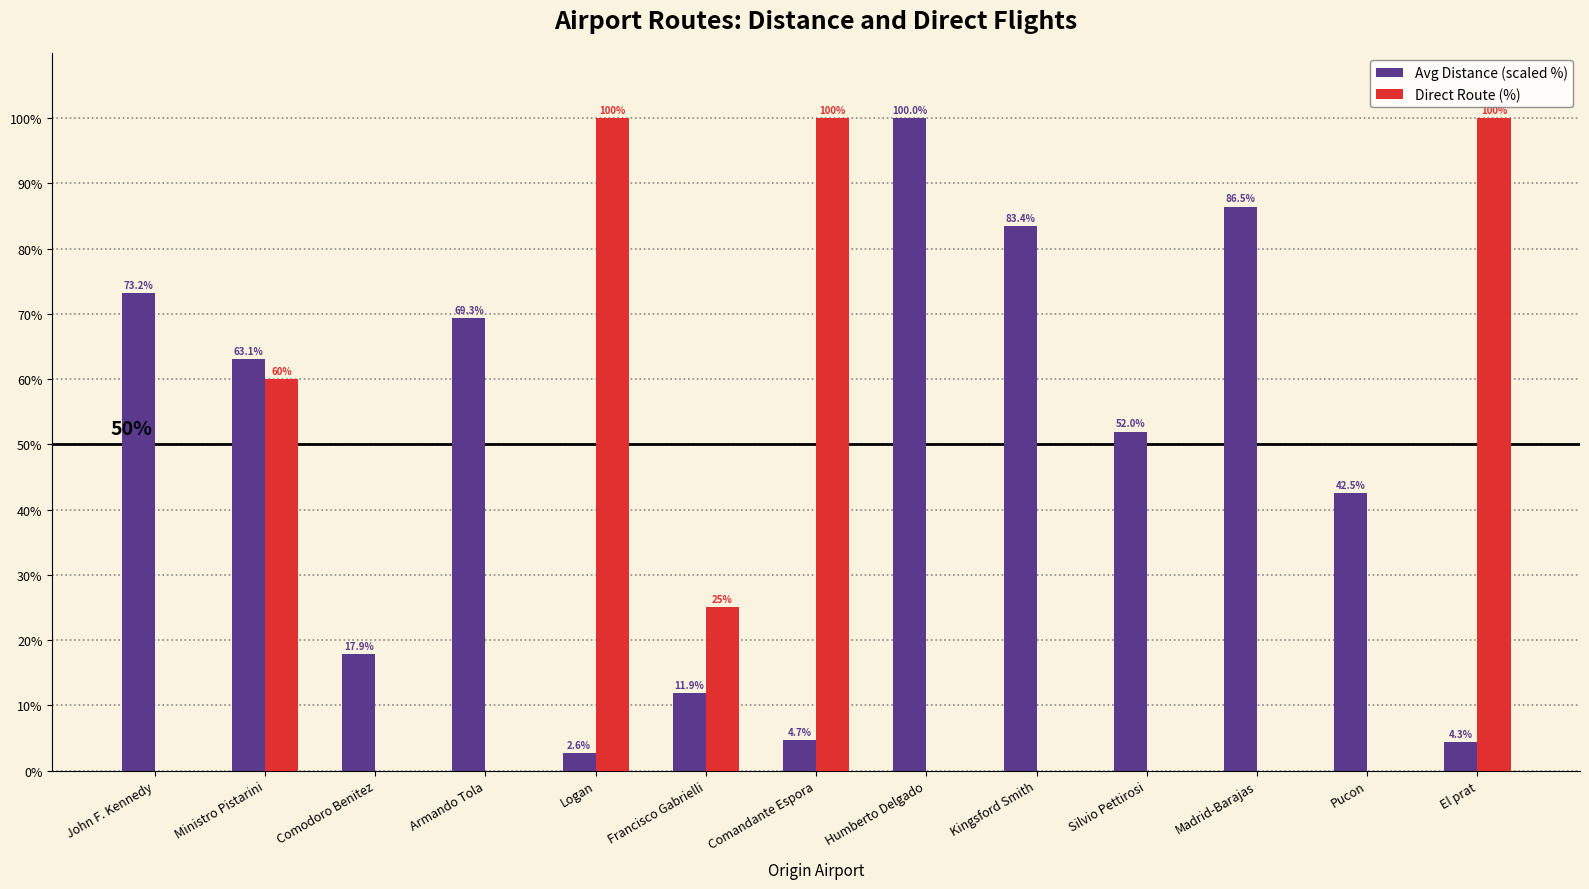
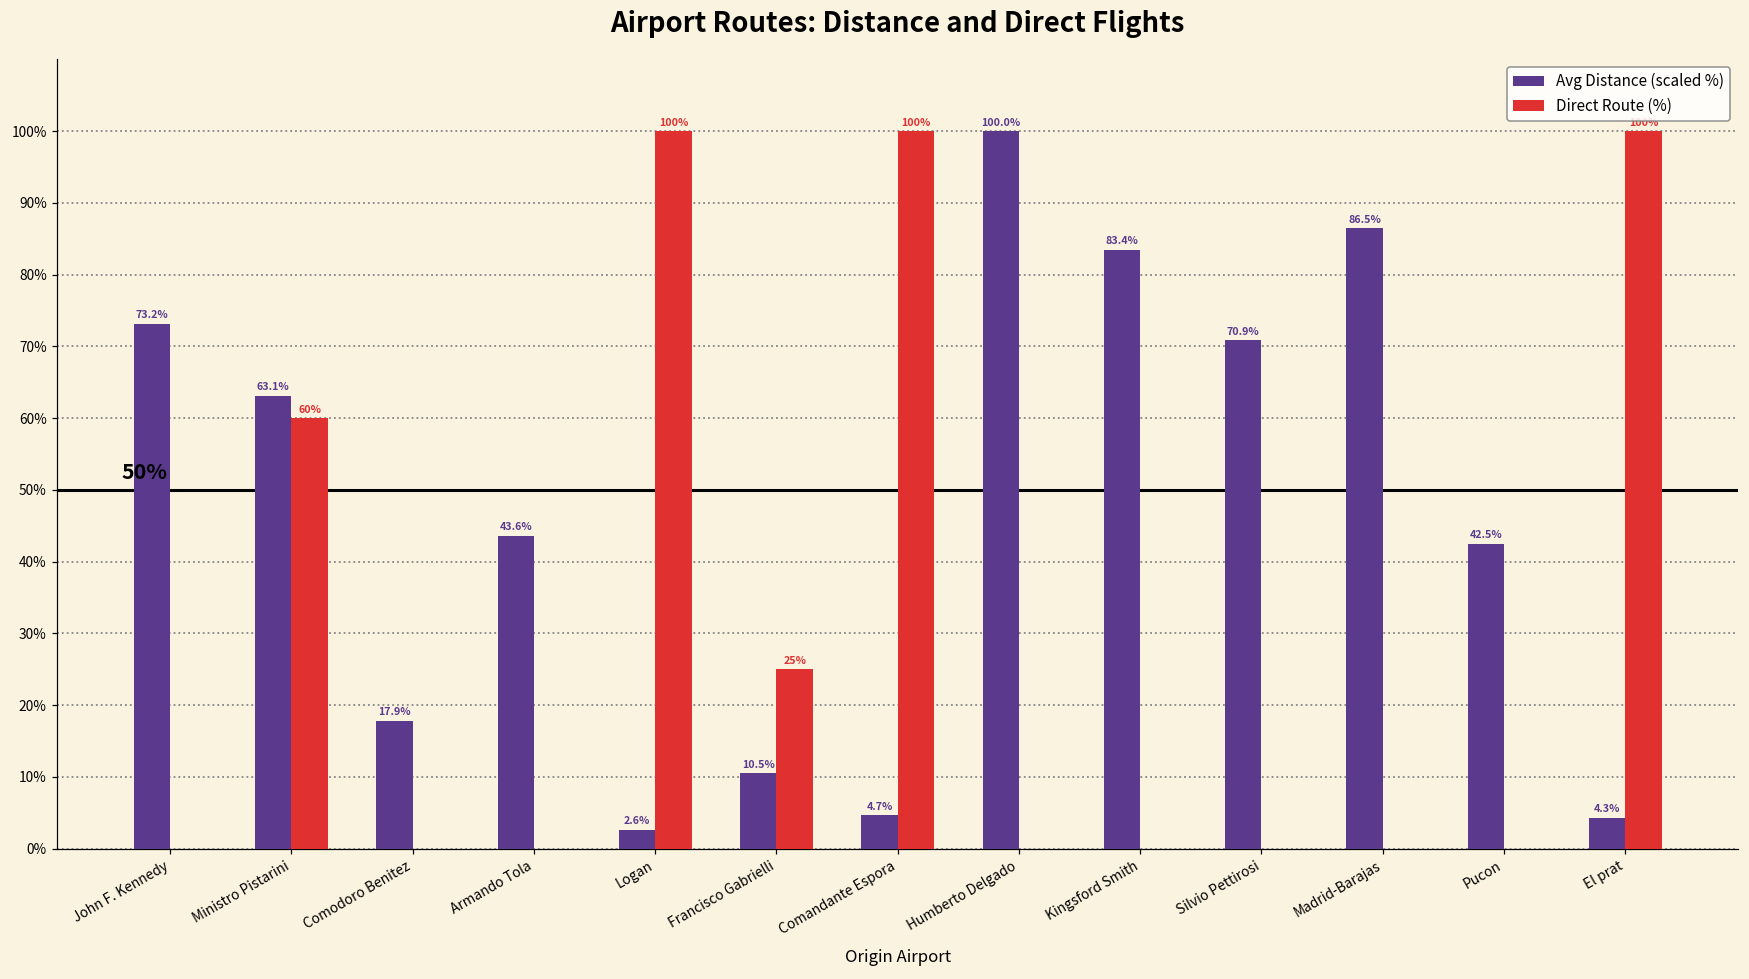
Avg Distance (scaled %), Armando Tola: 69.3% -> 43.6%
Avg Distance (scaled %), Francisco Gabrielli: 11.9% -> 10.5%
Avg Distance (scaled %), Silvio Pettirosi: 52.0% -> 70.9%
